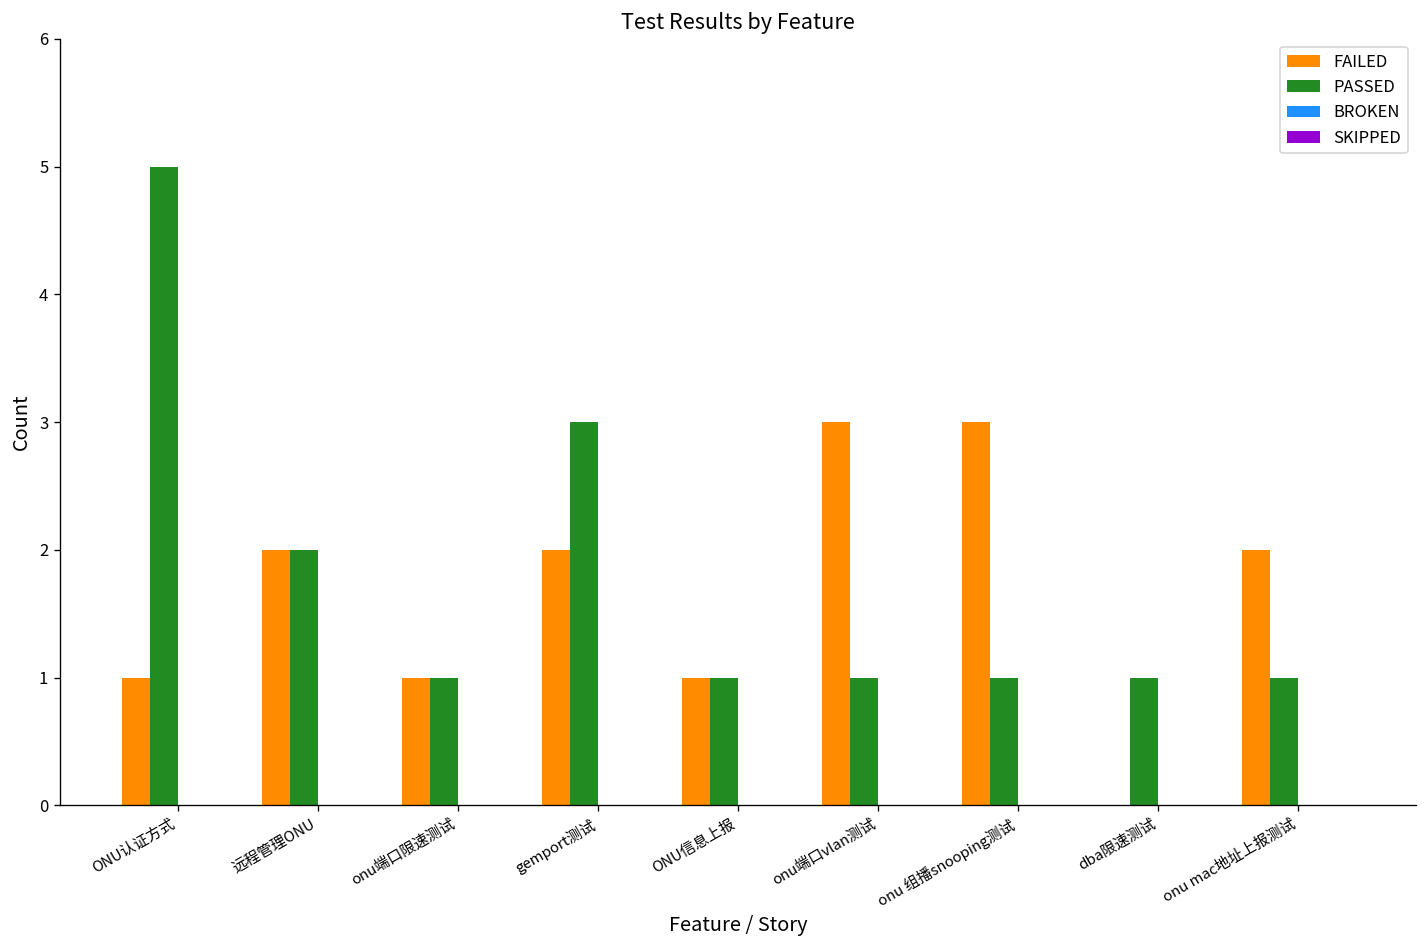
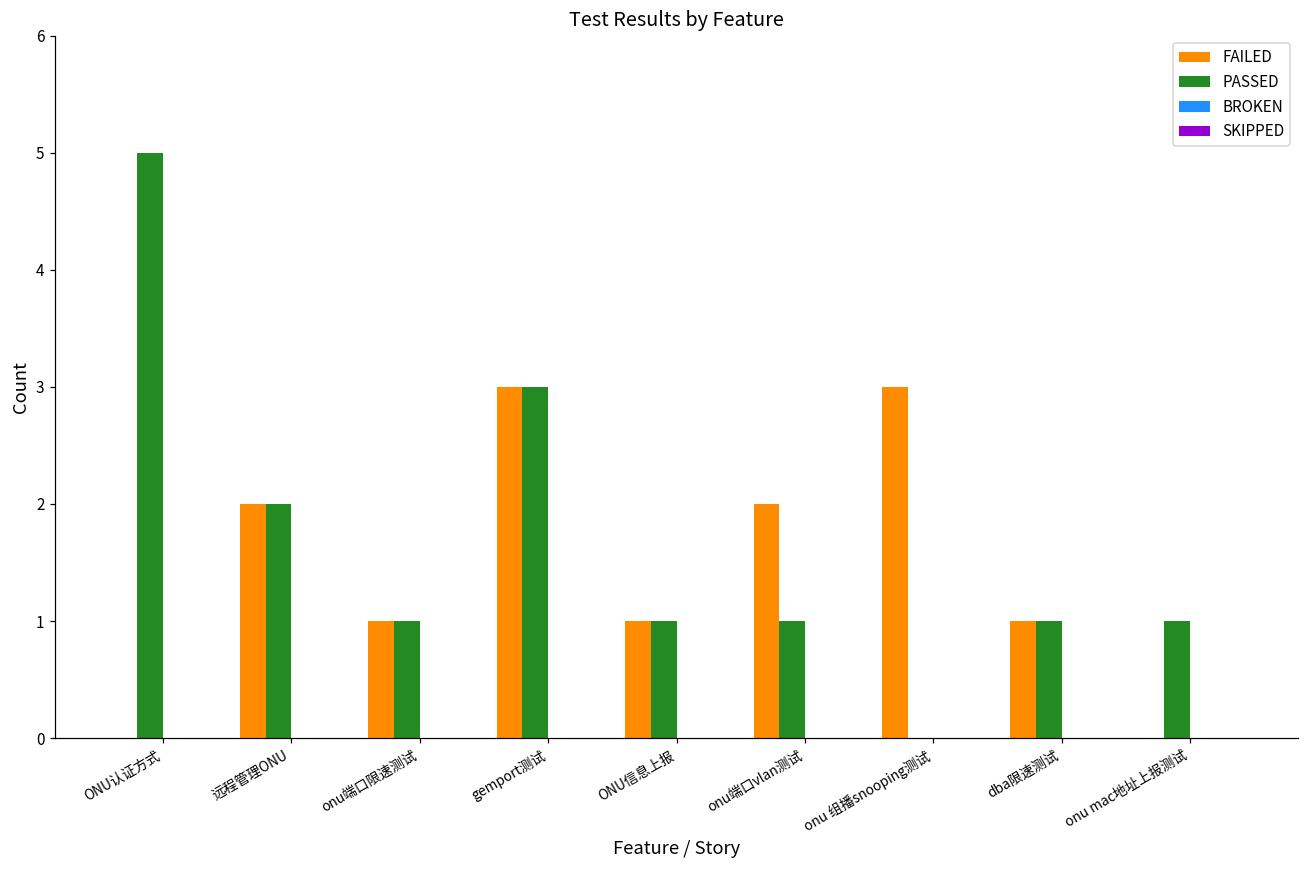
FAILED, ONU认证方式: 1 -> 0
FAILED, gemport测试: 2 -> 3
FAILED, onu端口vlan测试: 3 -> 2
PASSED, onu 组播snooping测试: 1 -> 0
FAILED, dba限速测试: 0 -> 1
FAILED, onu mac地址上报测试: 2 -> 0
